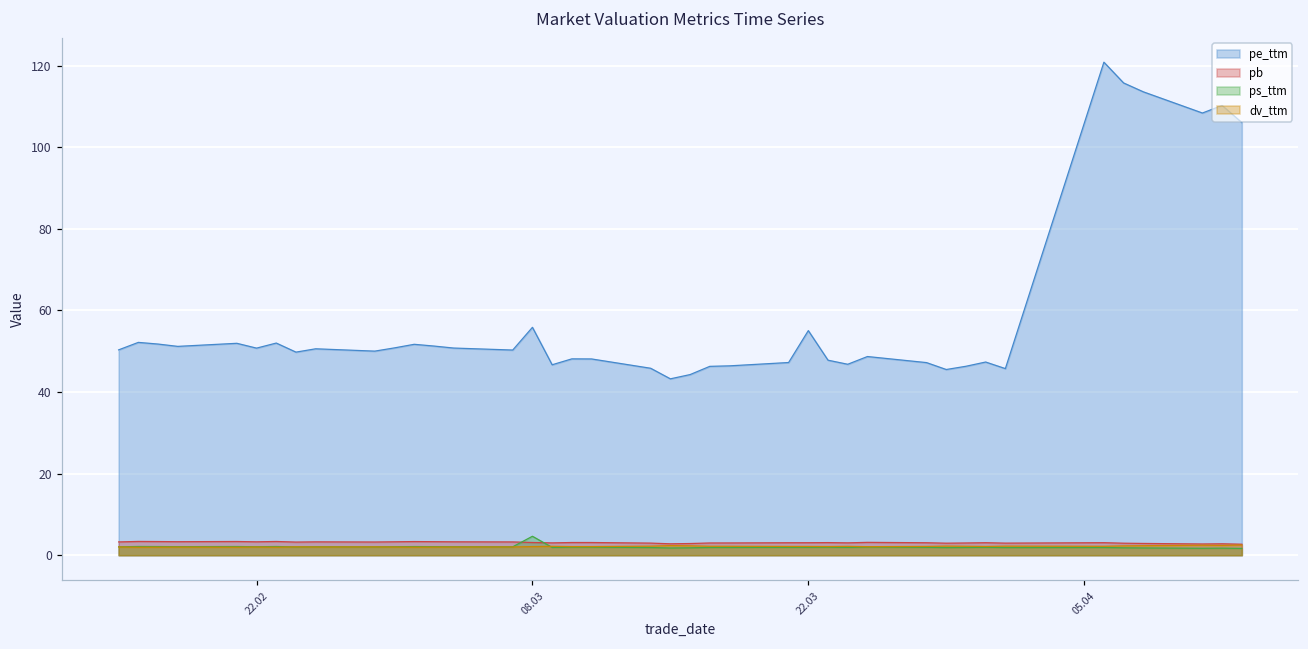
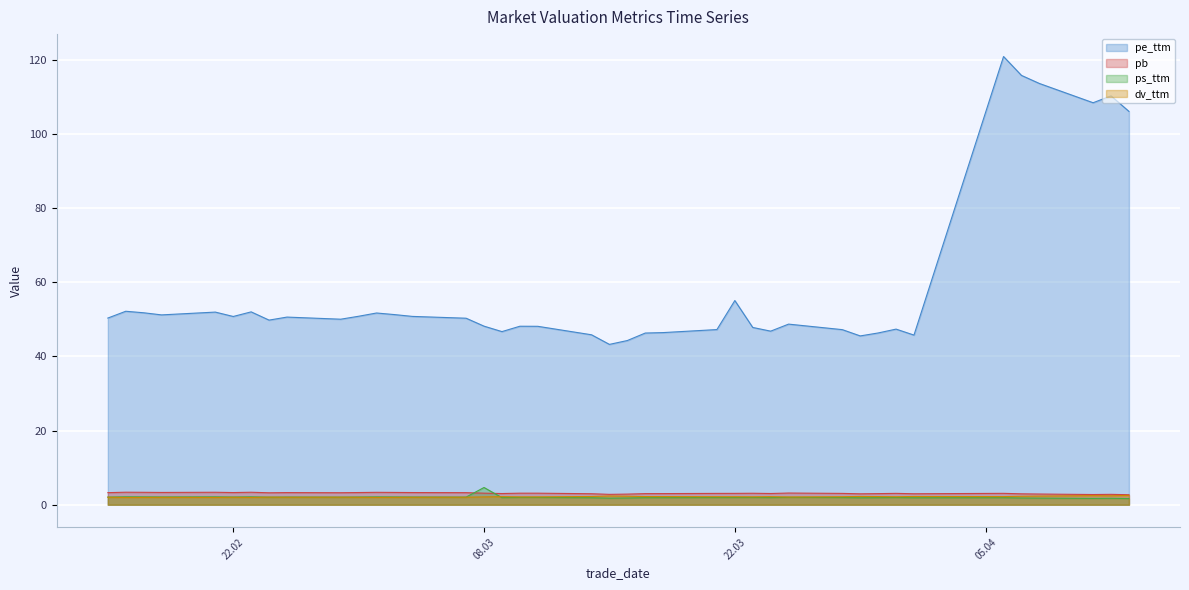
pe_ttm, 08.03: 56 -> 48
